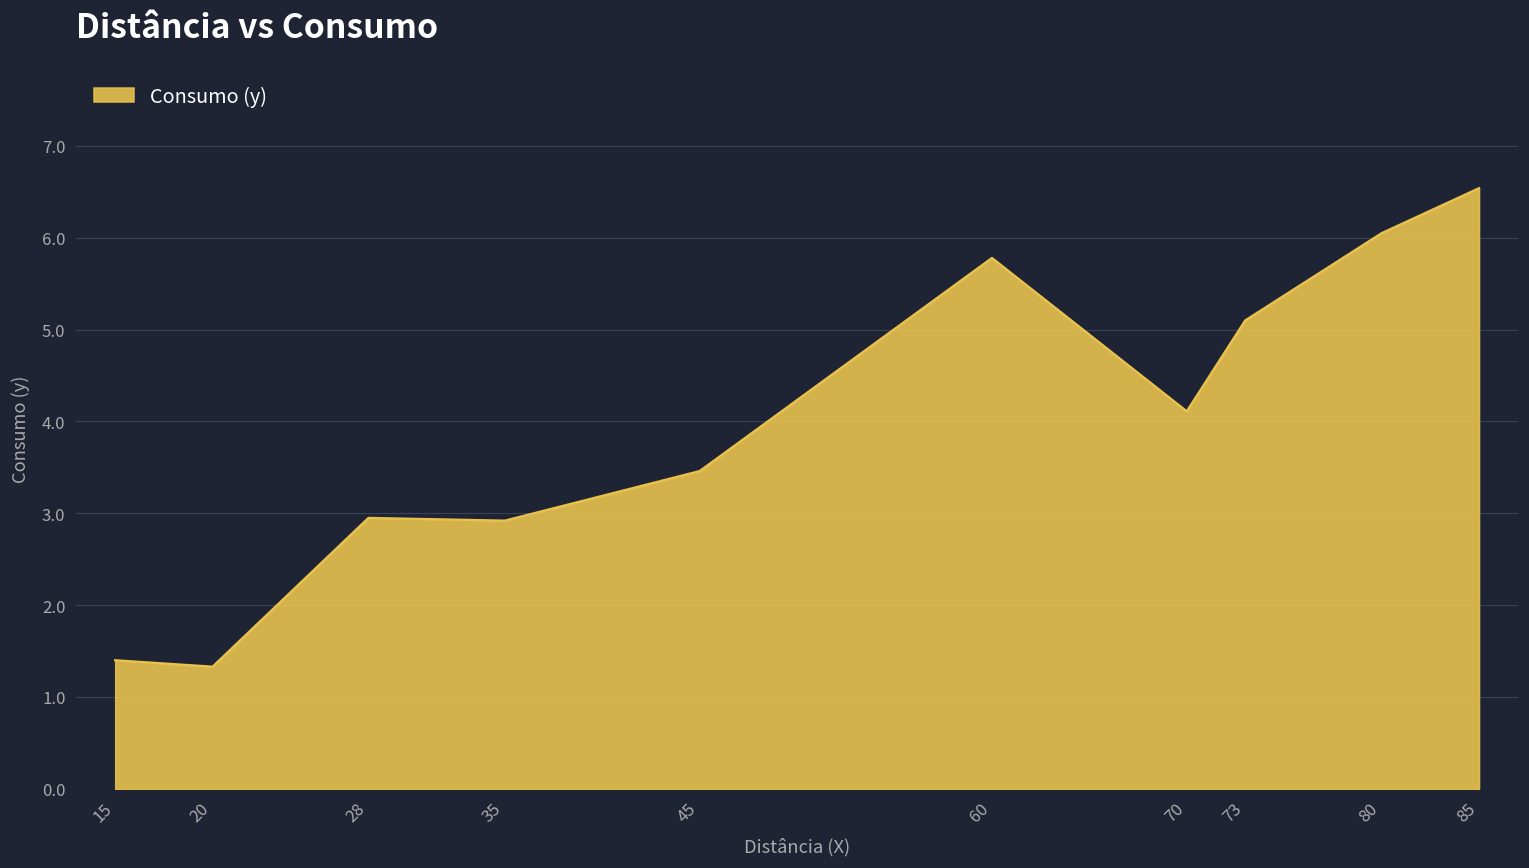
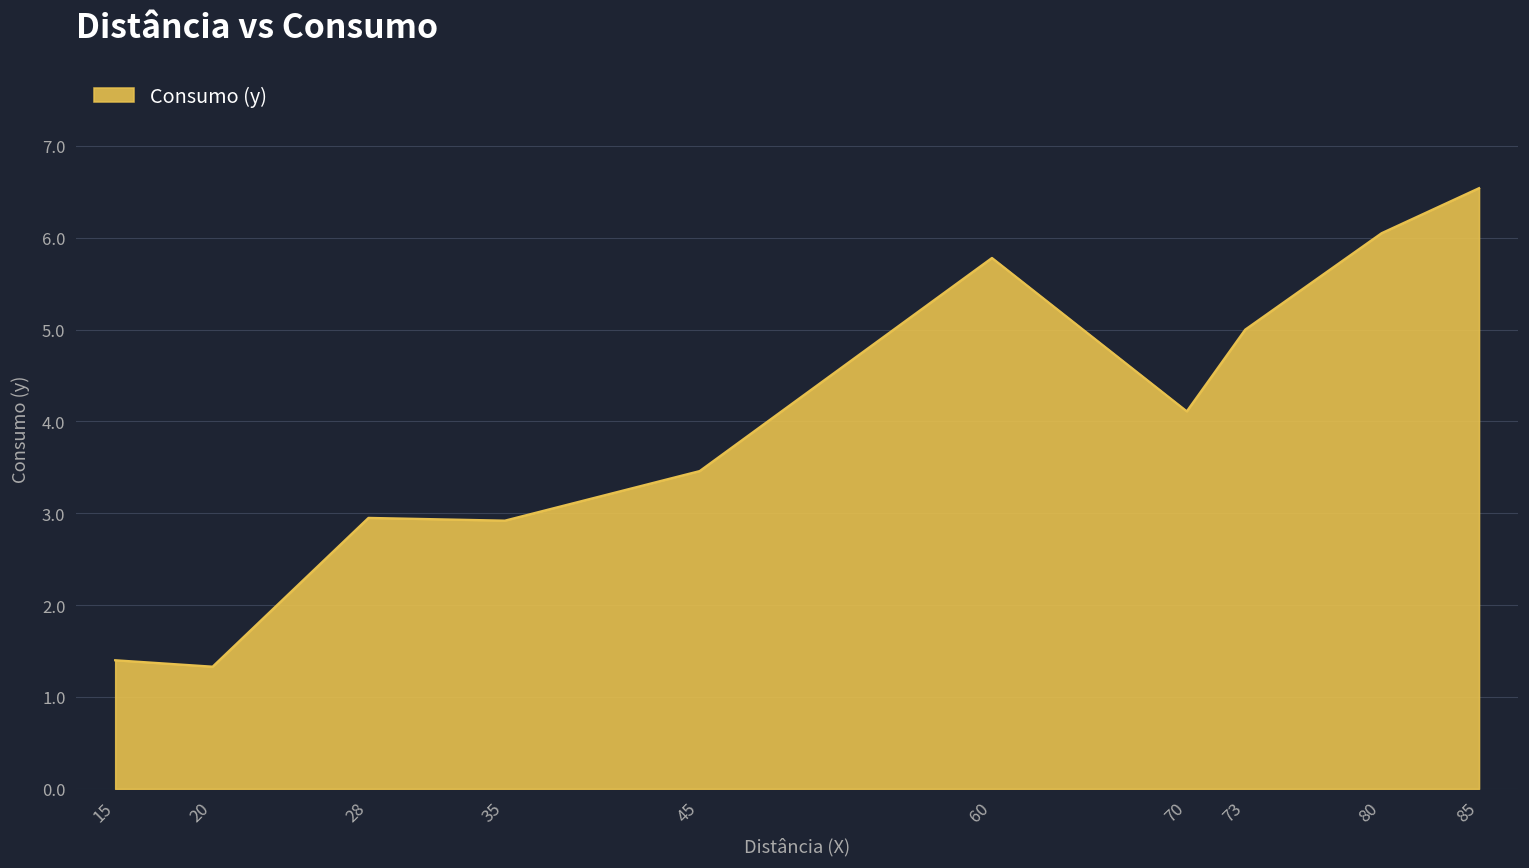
73: 5.1 -> 5.0
